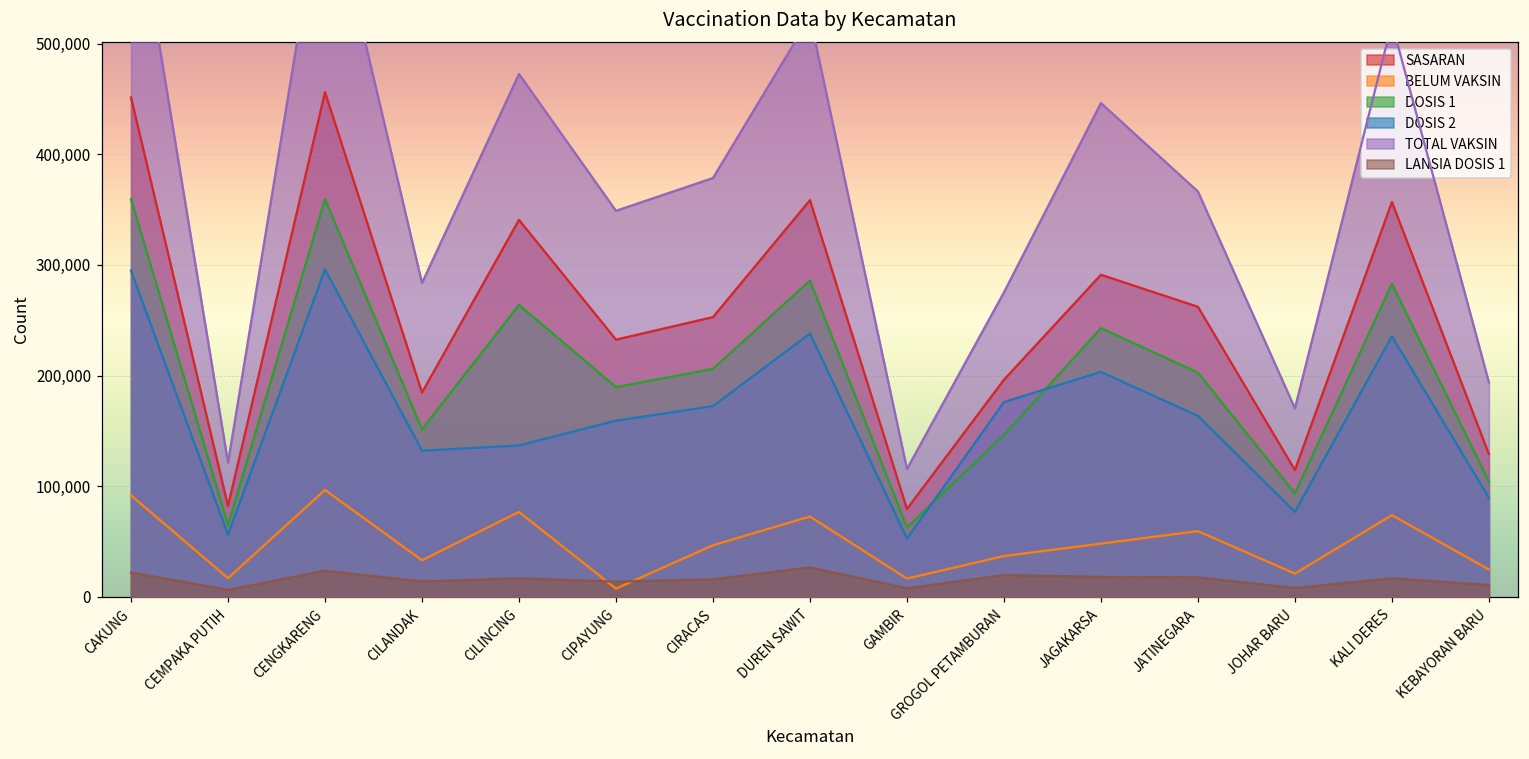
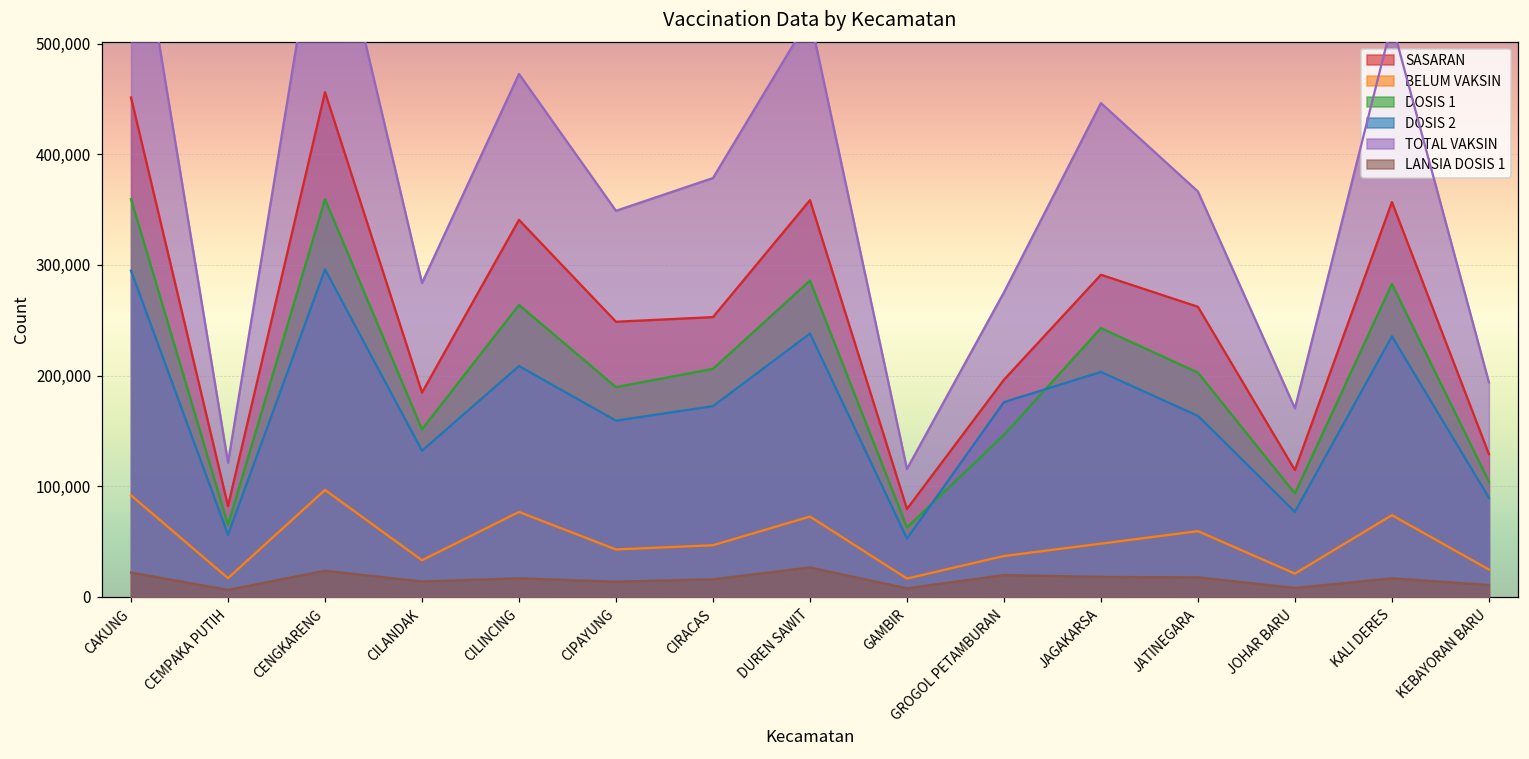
DOSIS 2, CILINCING: 137,000 -> 209,000
SASARAN, CIPAYUNG: 233,000 -> 249,000
BELUM VAKSIN, CIPAYUNG: 8,000 -> 43,000
